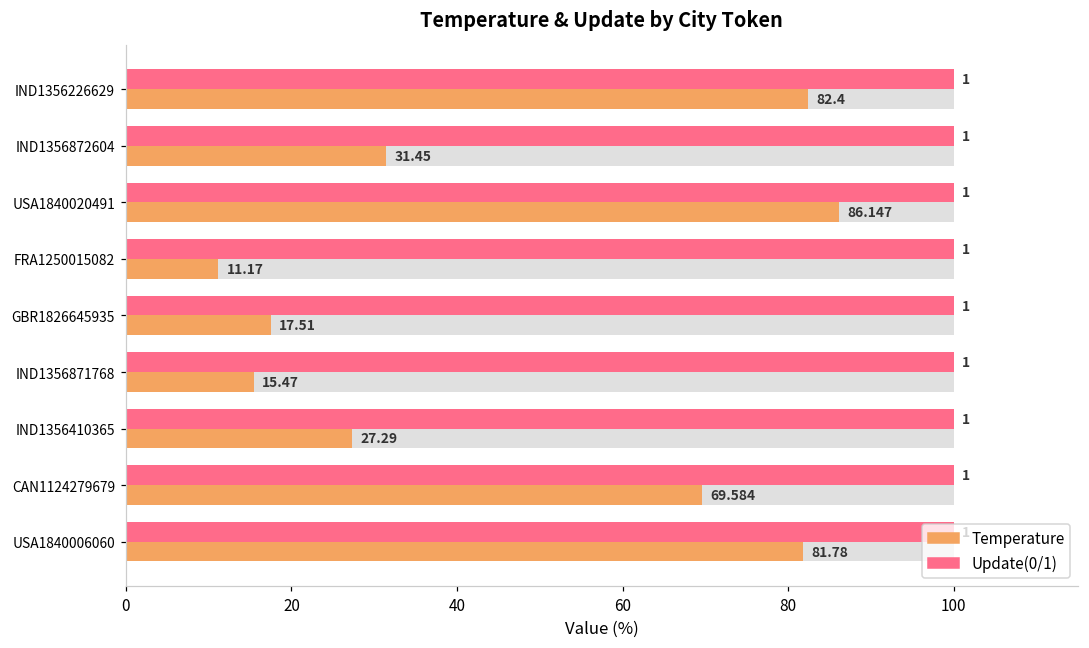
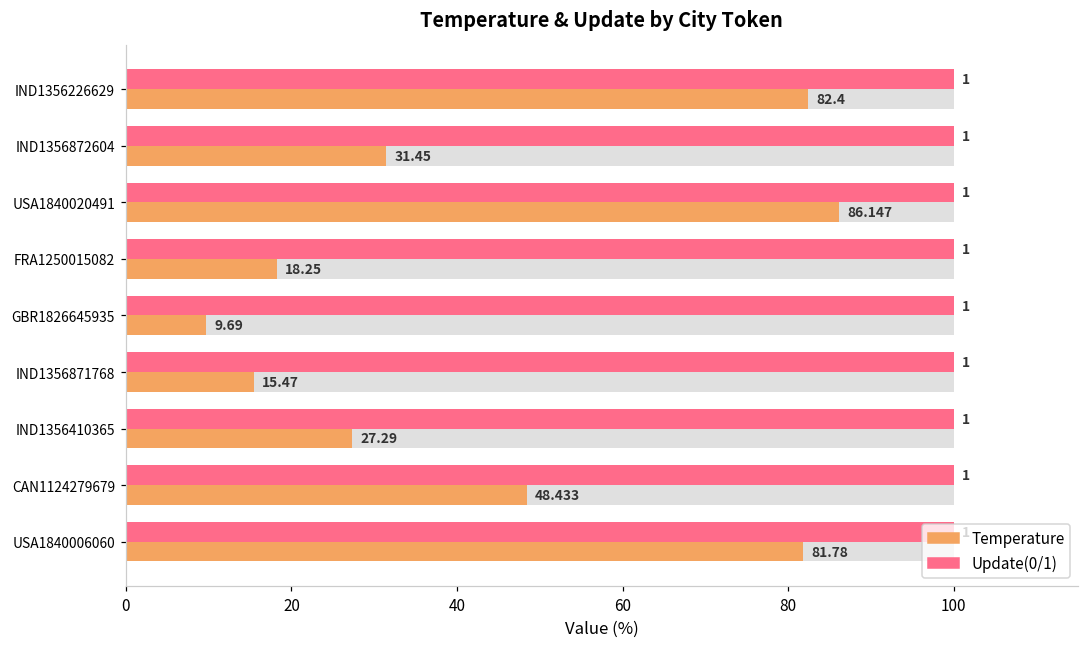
Temperature, FRA1250015082: 11.17 -> 18.25
Temperature, GBR1826645935: 17.51 -> 9.69
Temperature, CAN1124279679: 69.584 -> 48.433
